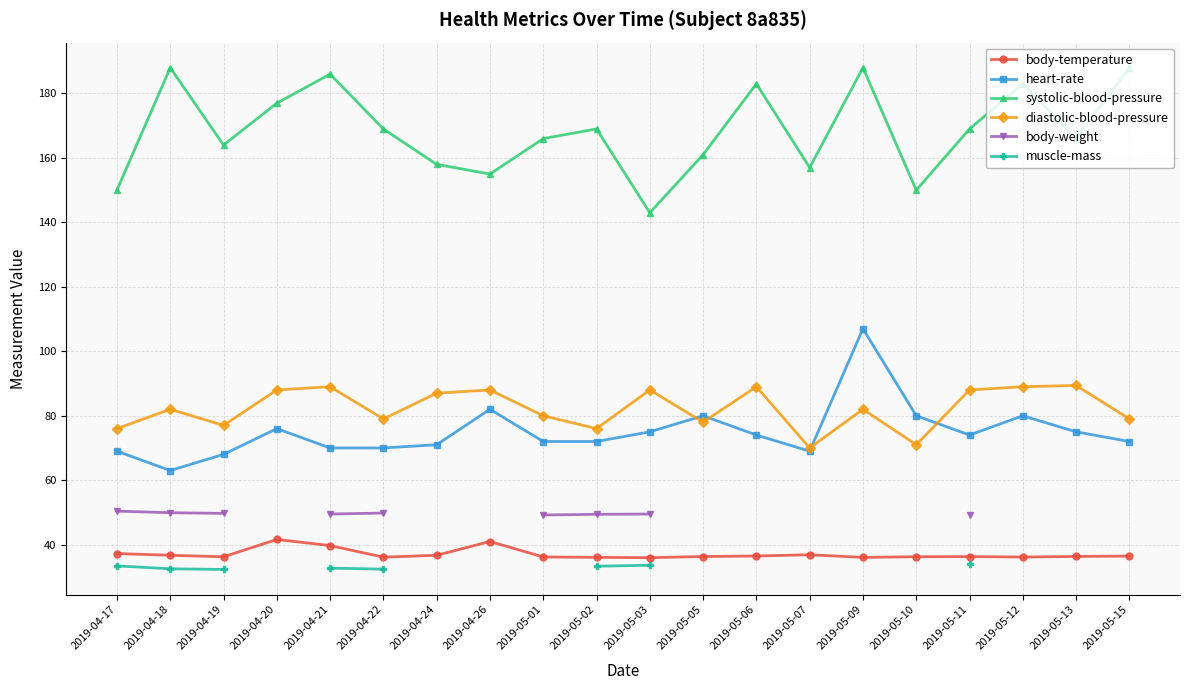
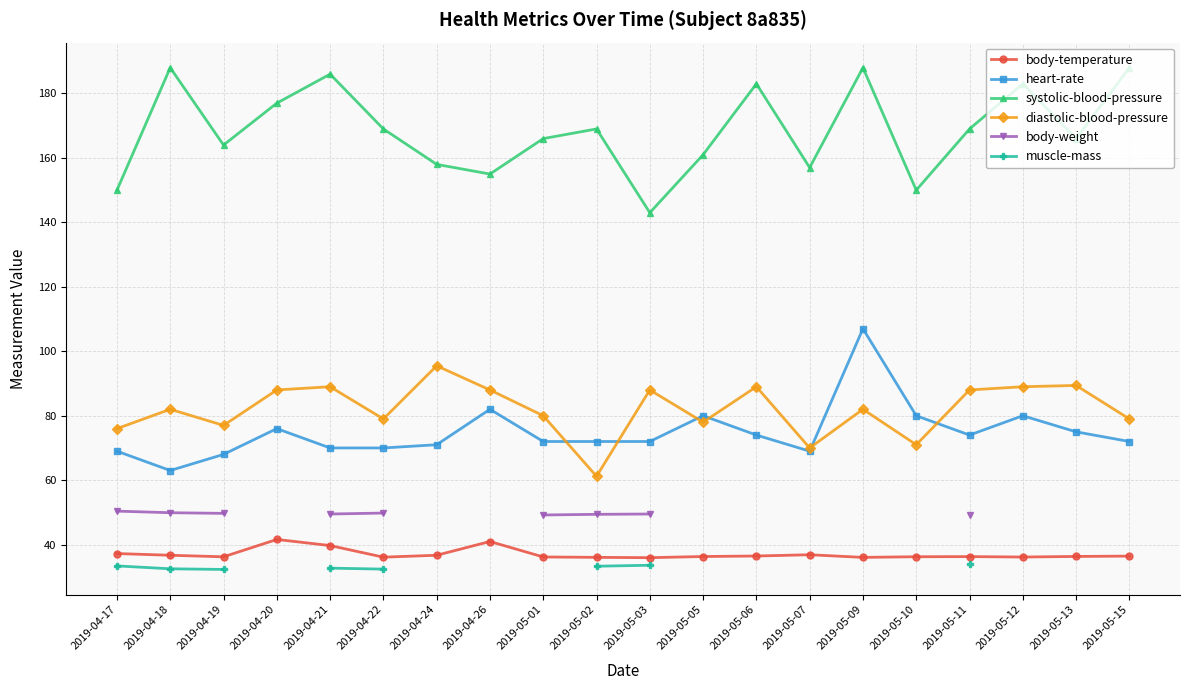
diastolic-blood-pressure, 2019-04-24: 87 -> 96
diastolic-blood-pressure, 2019-05-02: 76 -> 61
heart-rate, 2019-05-03: 75 -> 72
